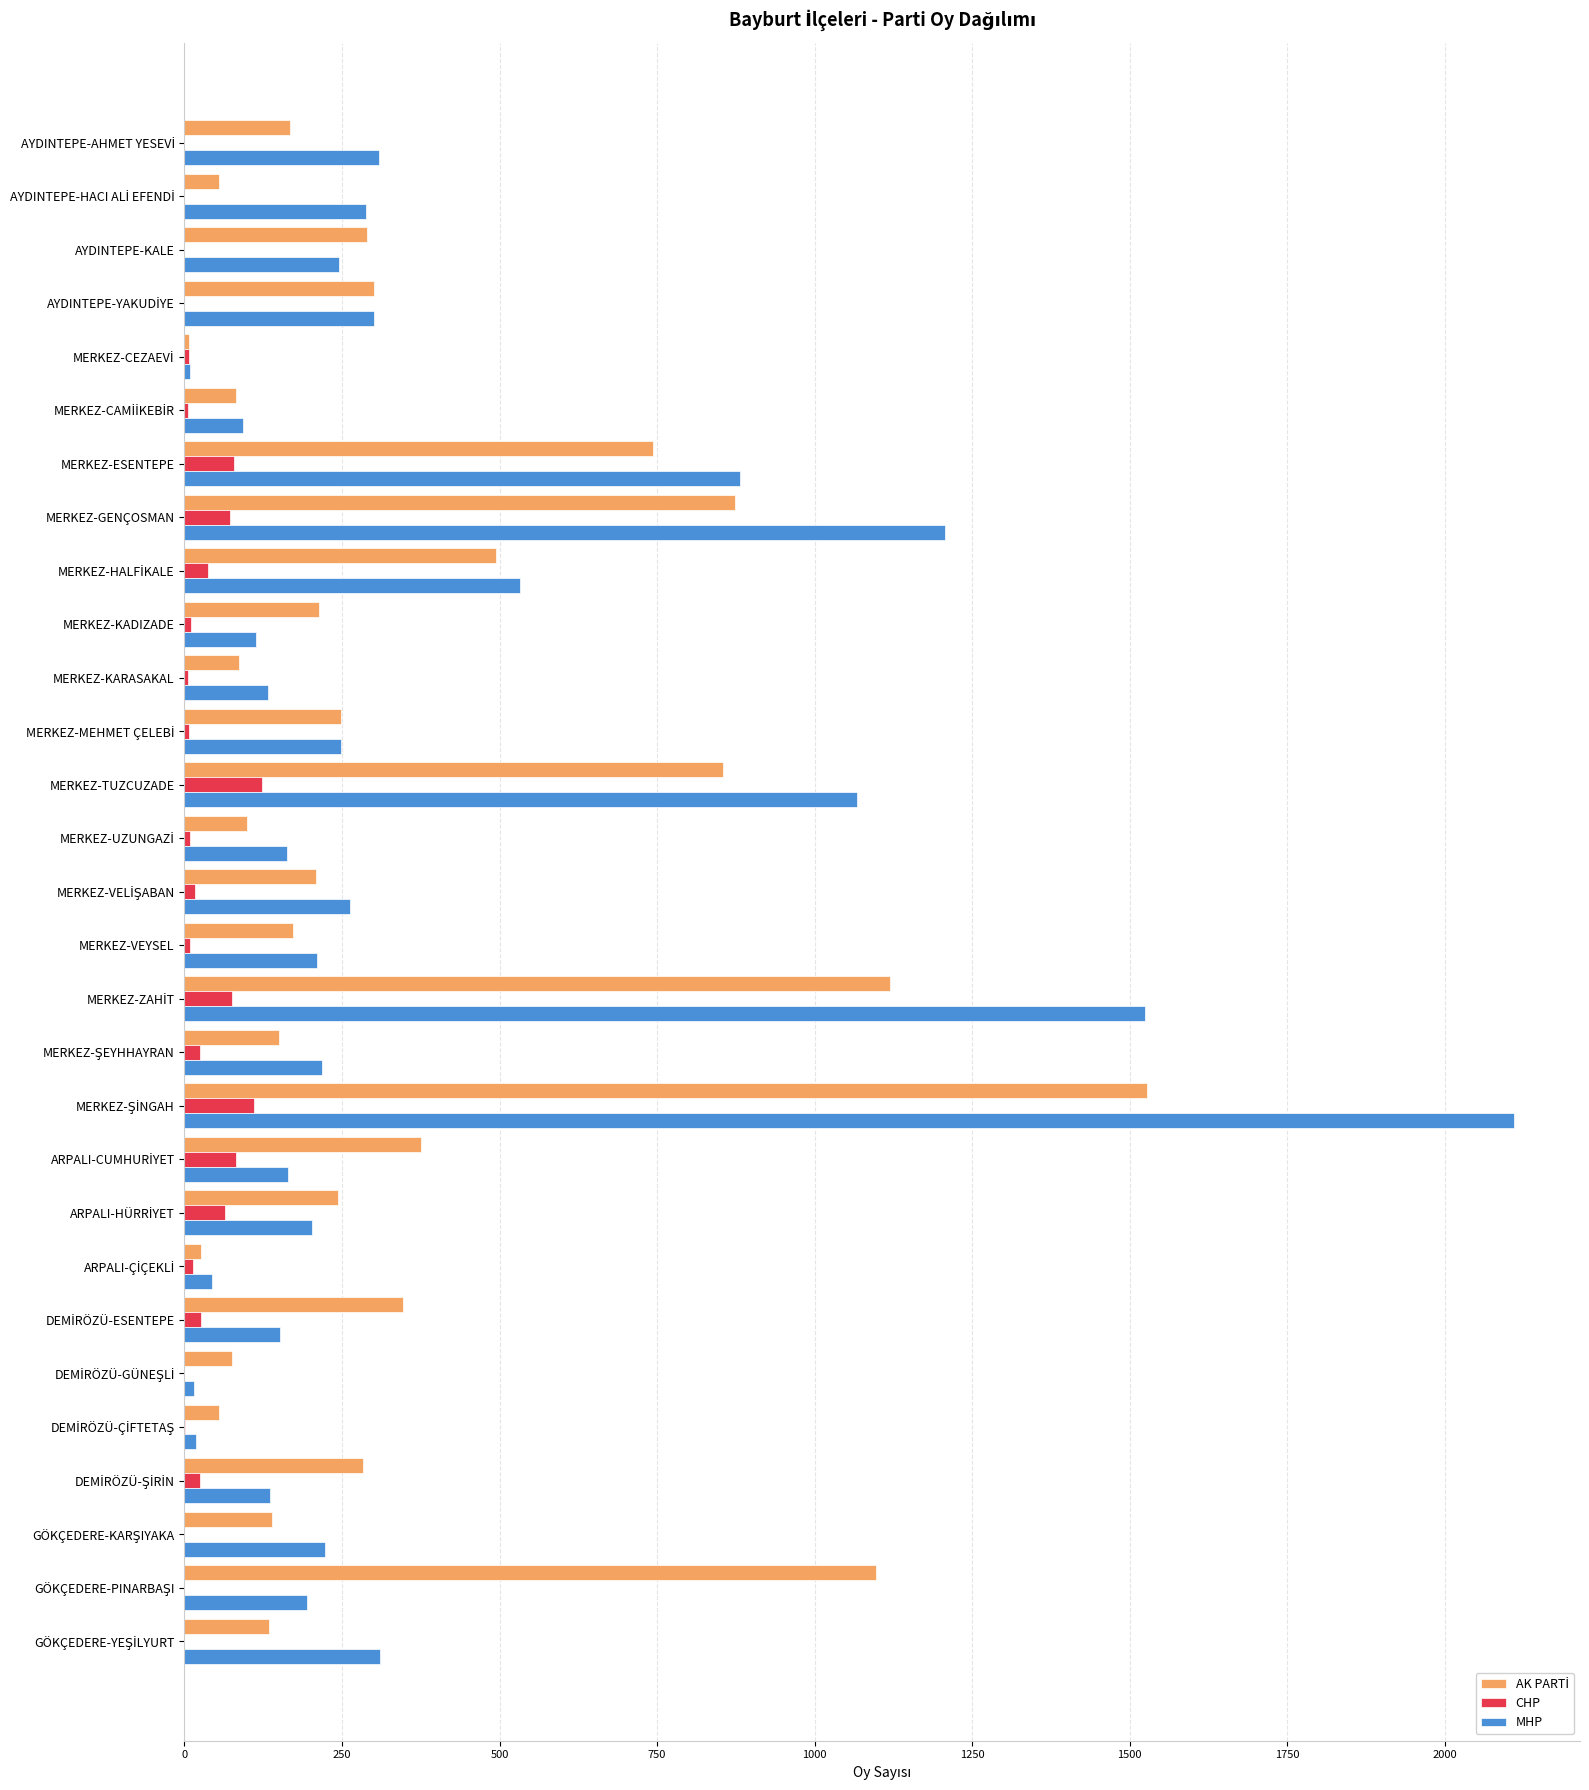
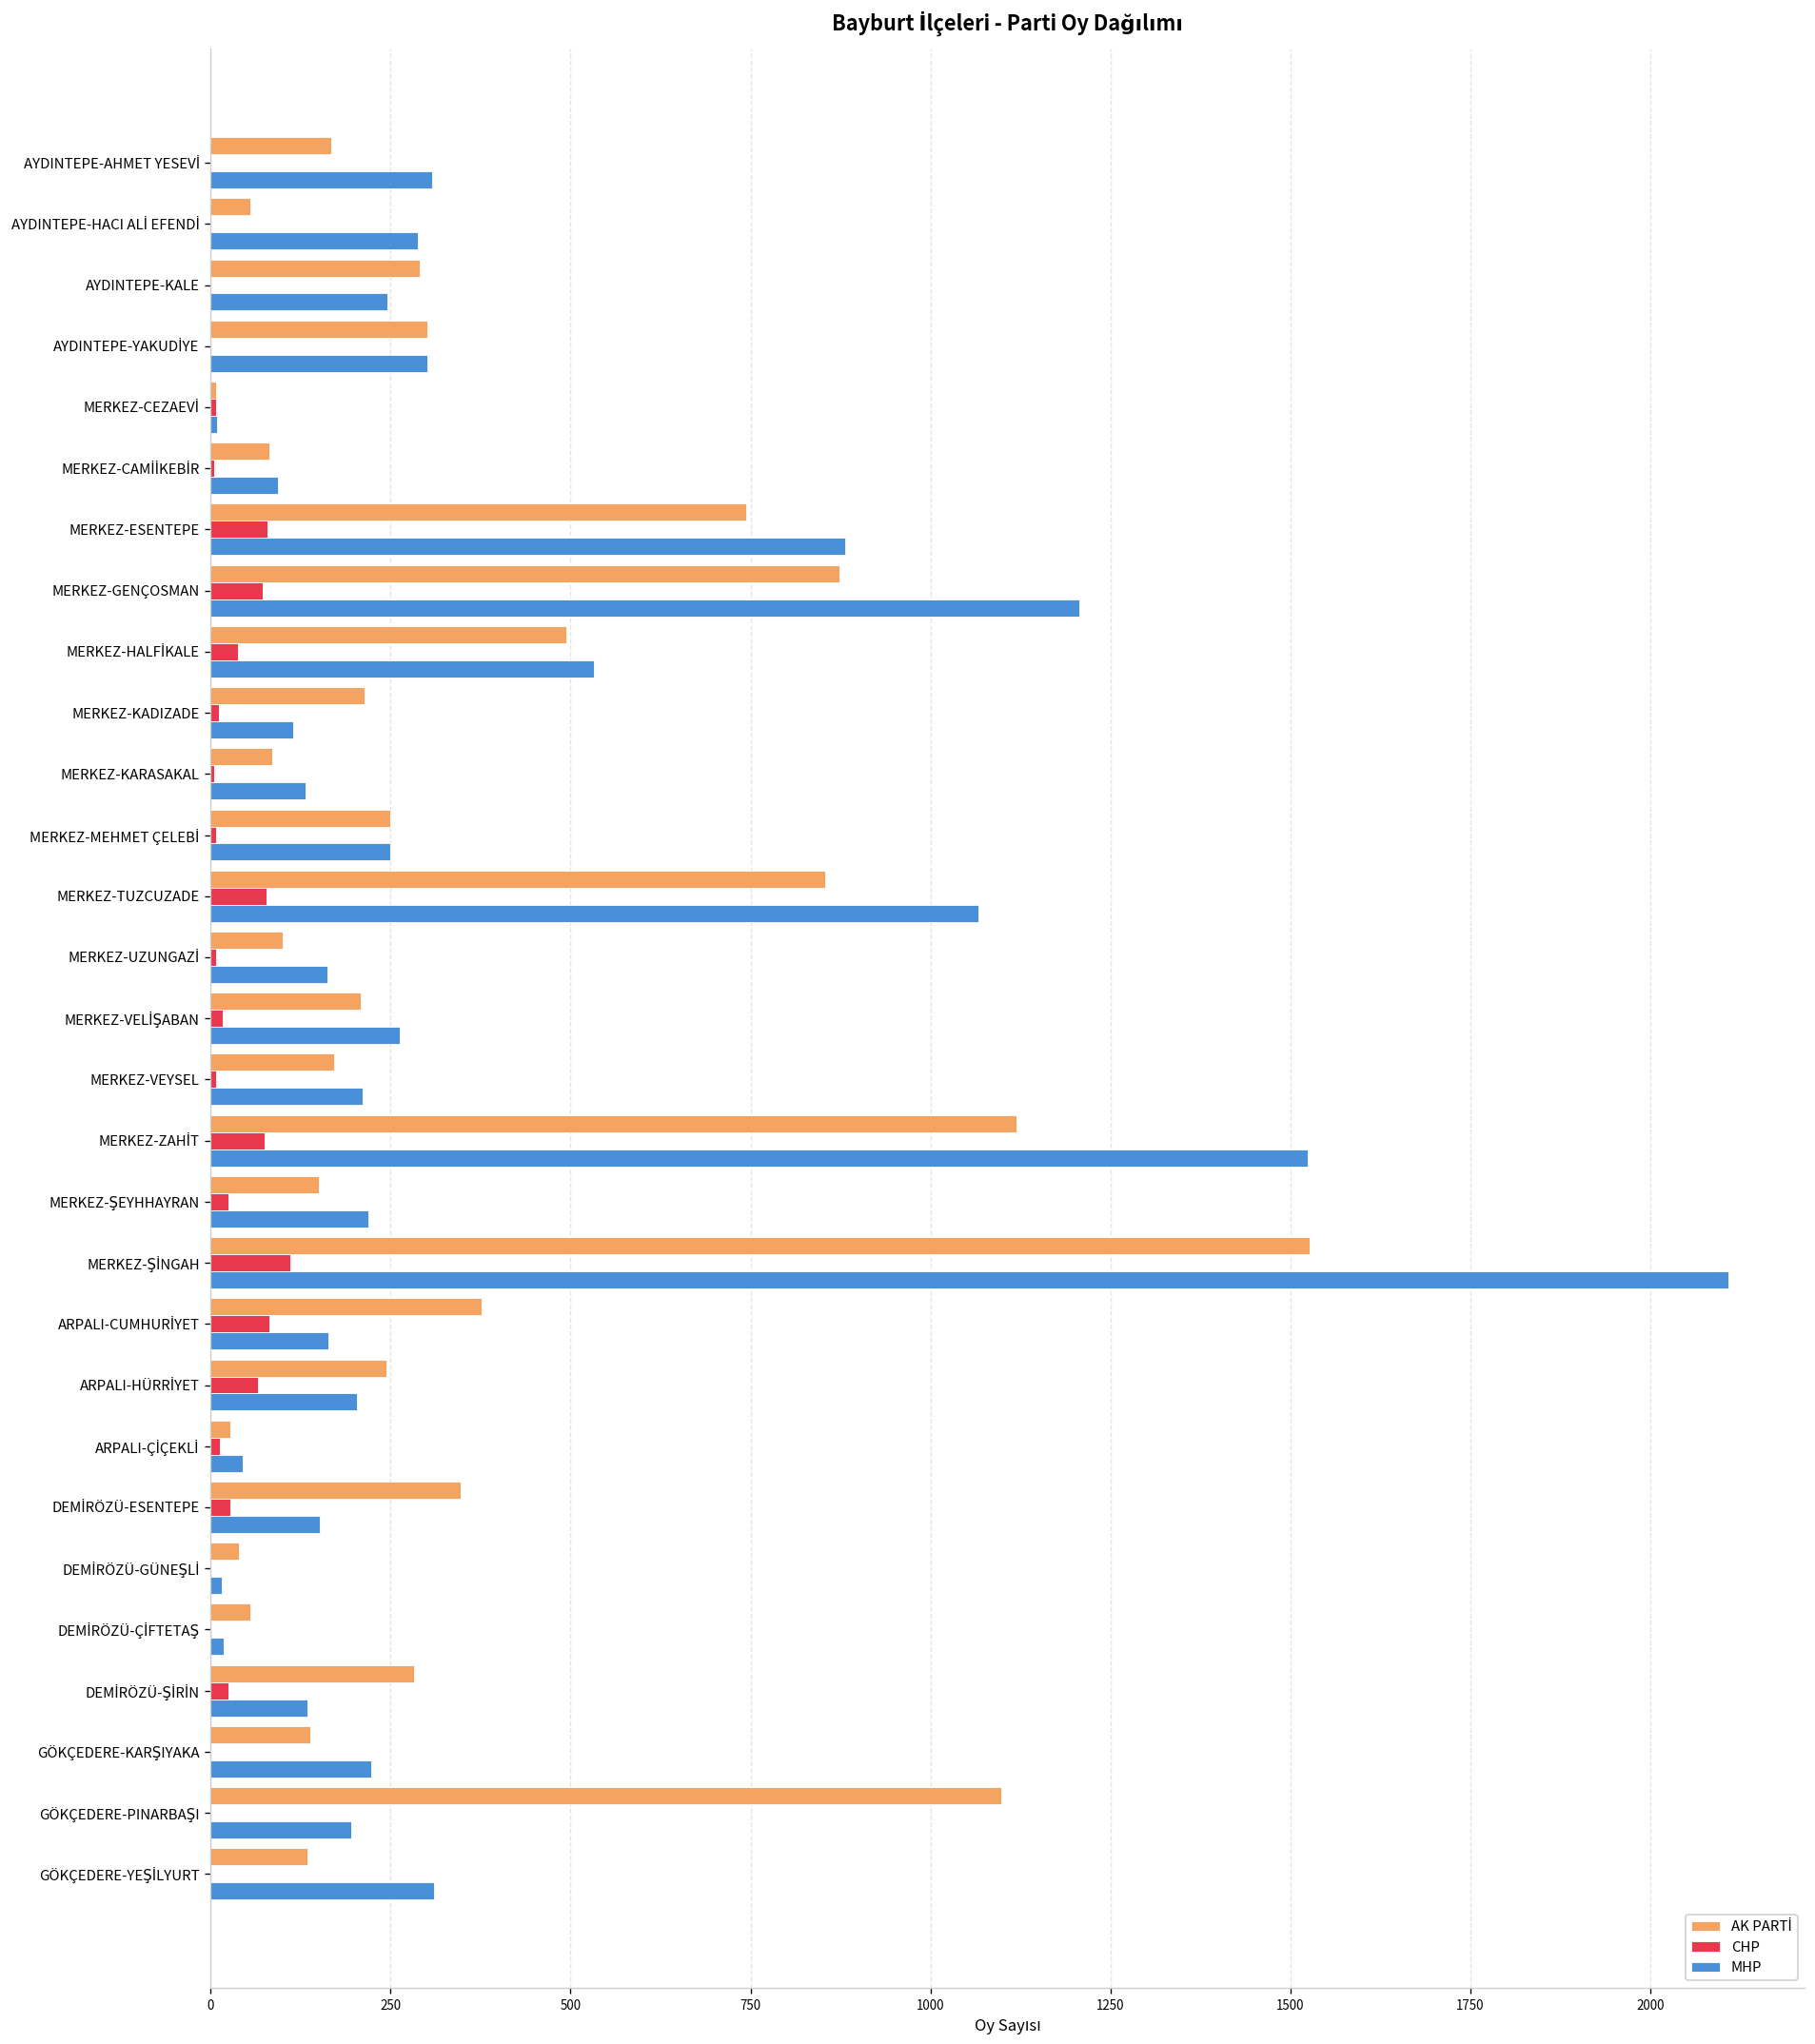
CHP, MERKEZ-TUZCUZADE: 120 -> 80
AK PARTİ, DEMİRÖZÜ-GÜNEŞLİ: 80 -> 40
